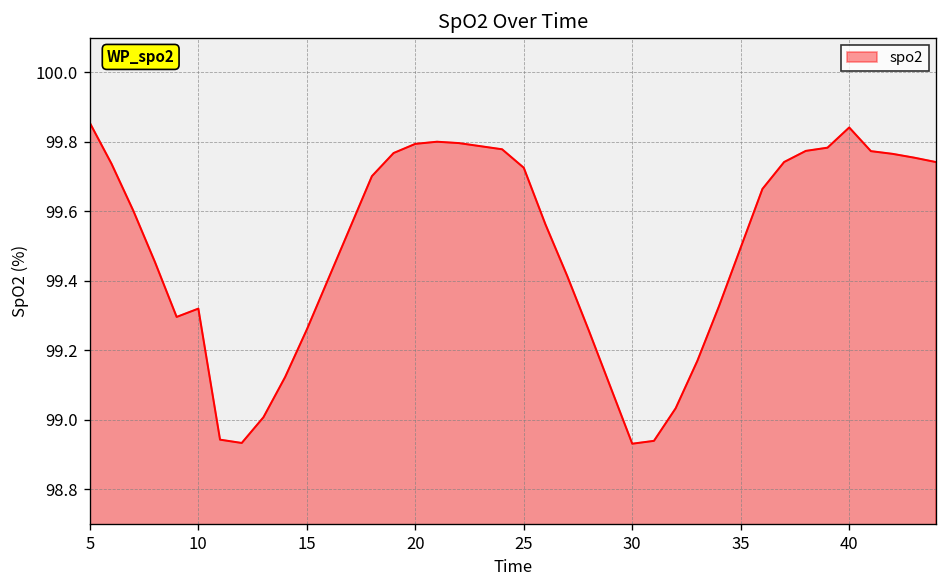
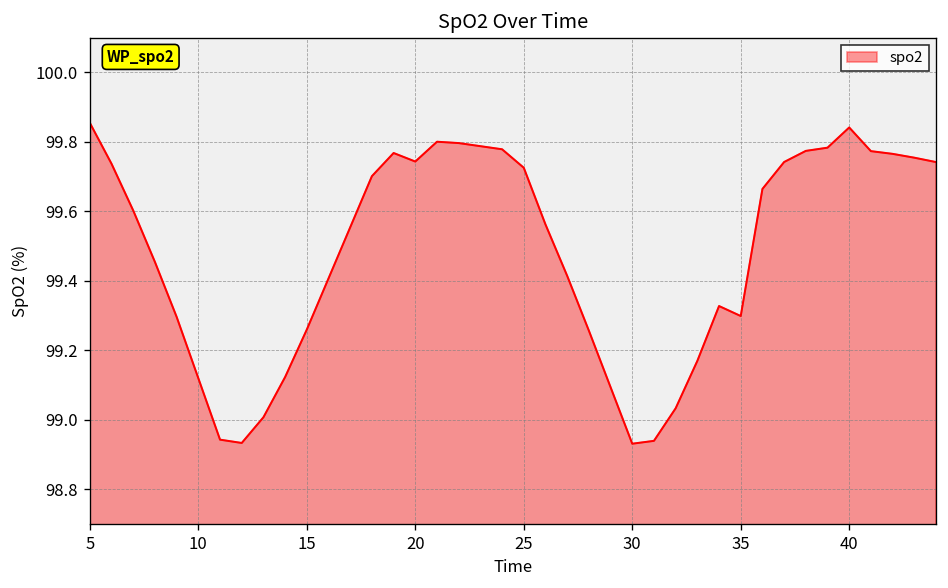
10: 99.32 -> 99.12
20: 99.79 -> 99.74
35: 99.50 -> 99.30
